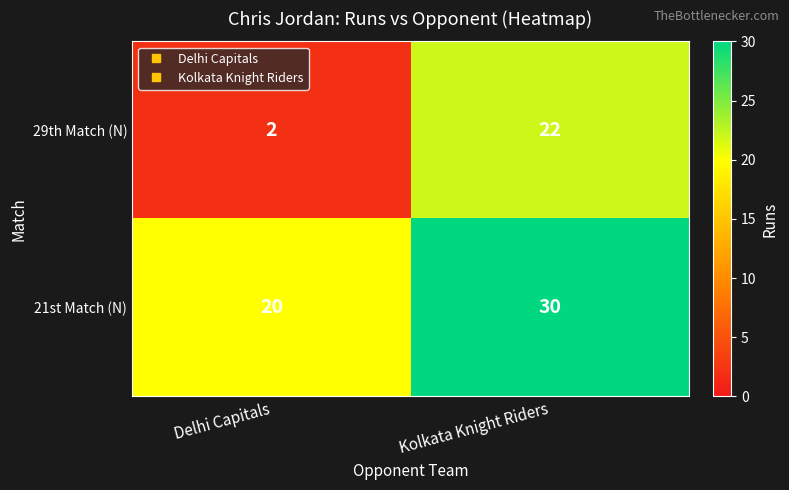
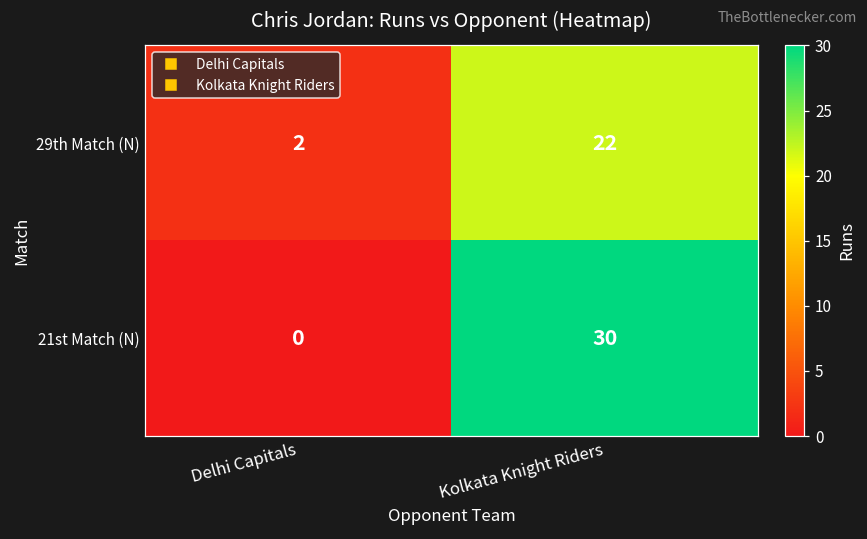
21st Match (N), Delhi Capitals: 20 -> 0
